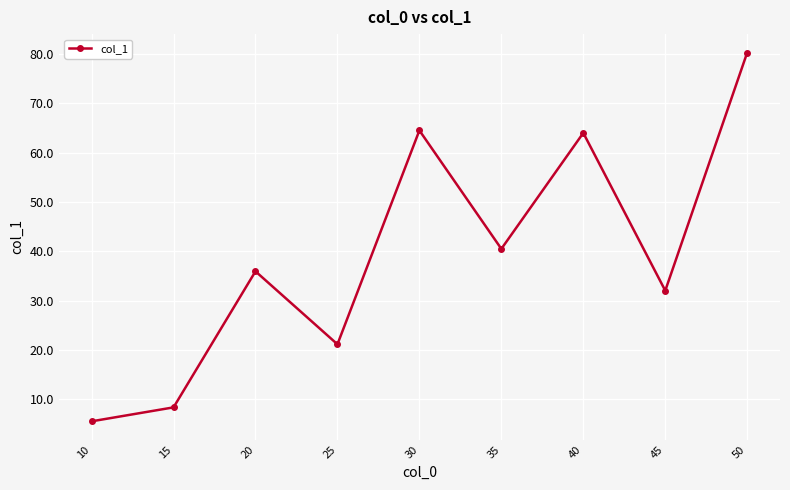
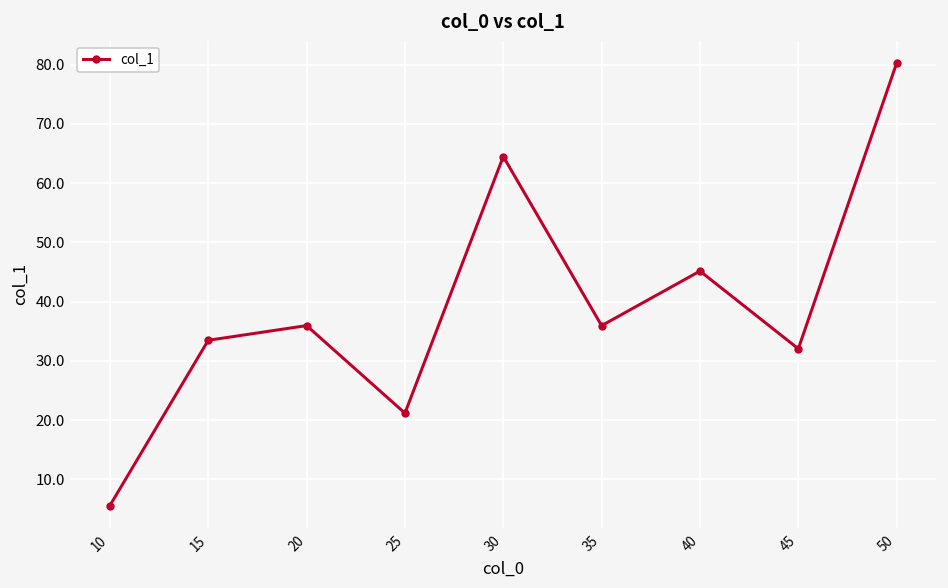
15: 8 -> 33
35: 40 -> 36
40: 64 -> 45
